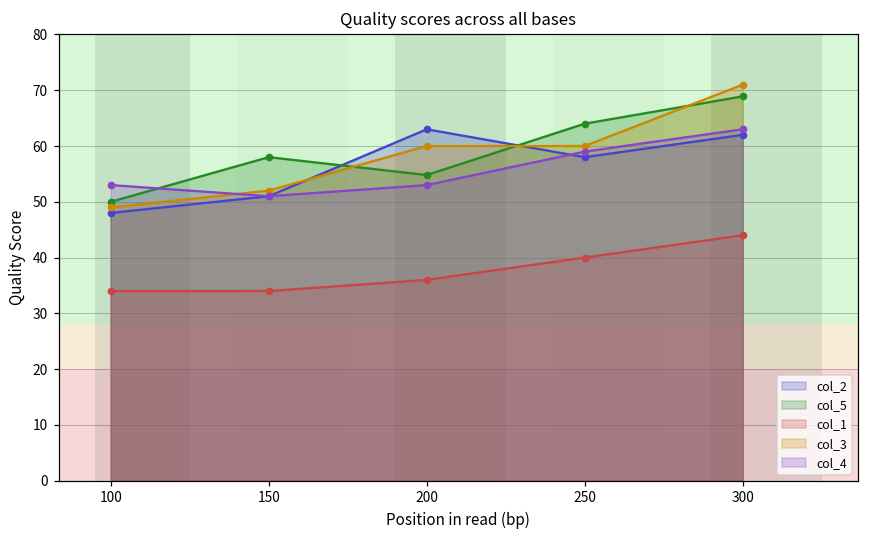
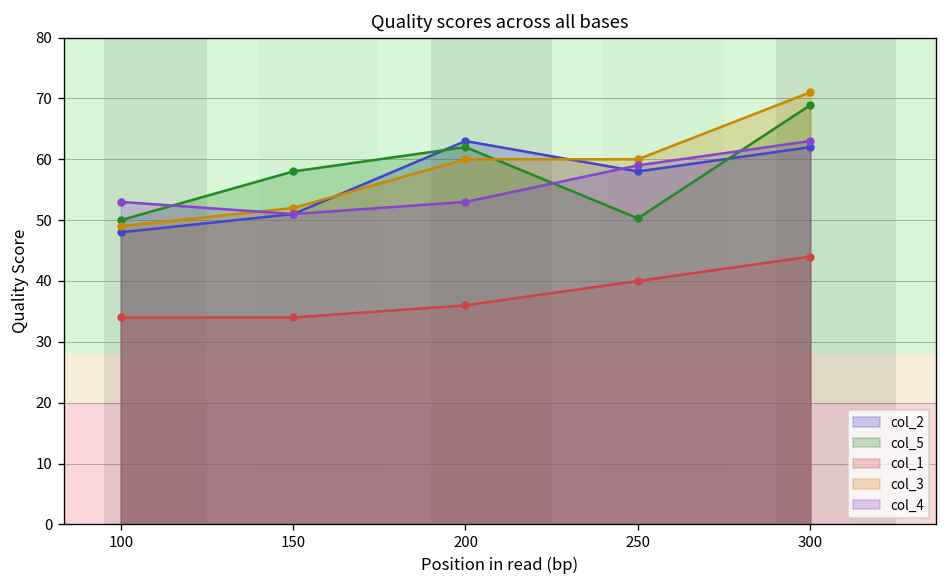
col_5, 200: 55 -> 62
col_5, 250: 64 -> 50
